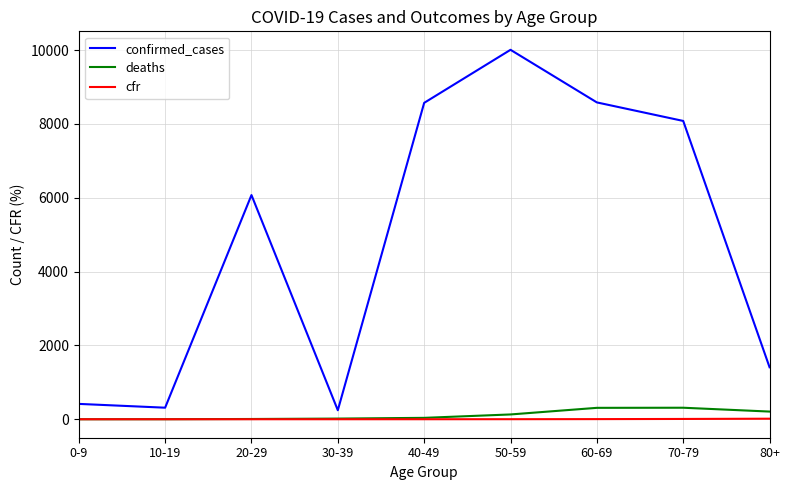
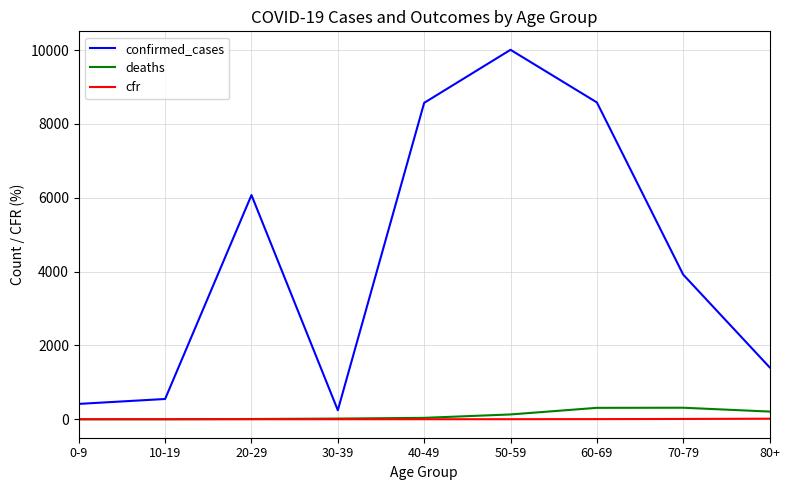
confirmed_cases, 10-19: 300 -> 500
confirmed_cases, 70-79: 8100 -> 3900
